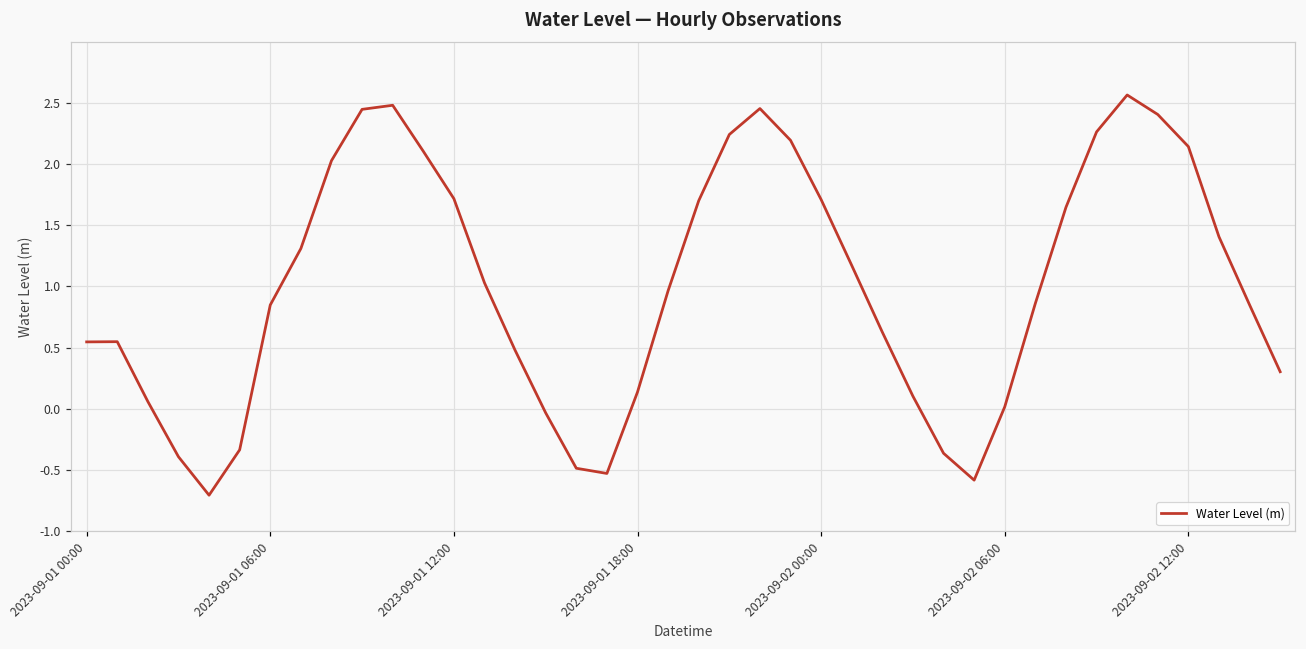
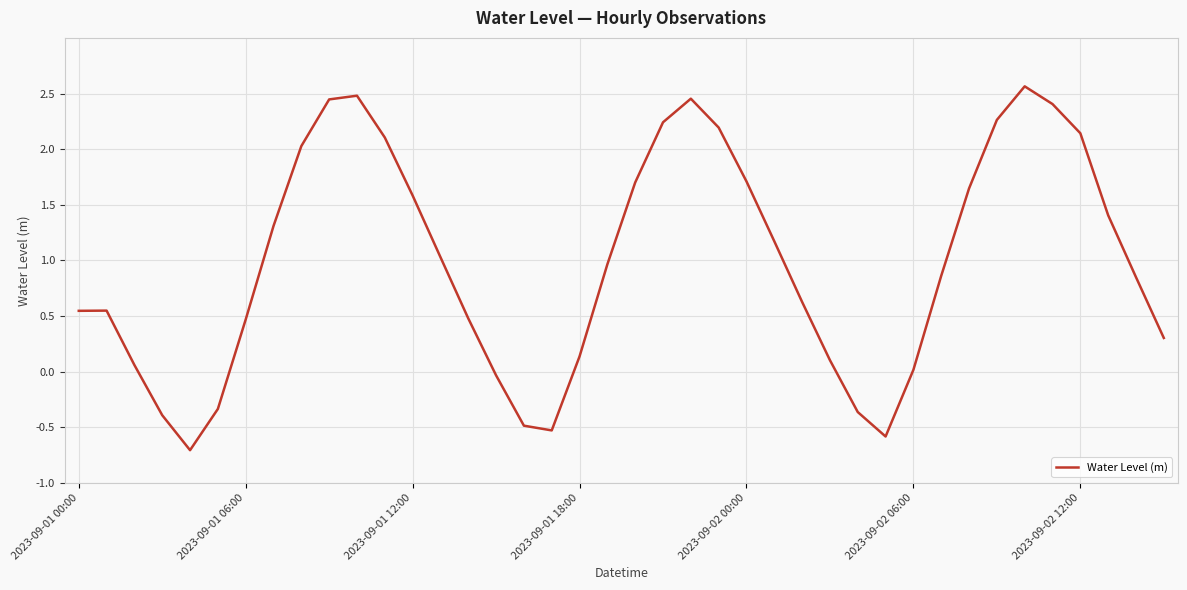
2023-09-01 06:00: 0.85 -> 0.47
2023-09-01 12:00: 1.72 -> 1.58
